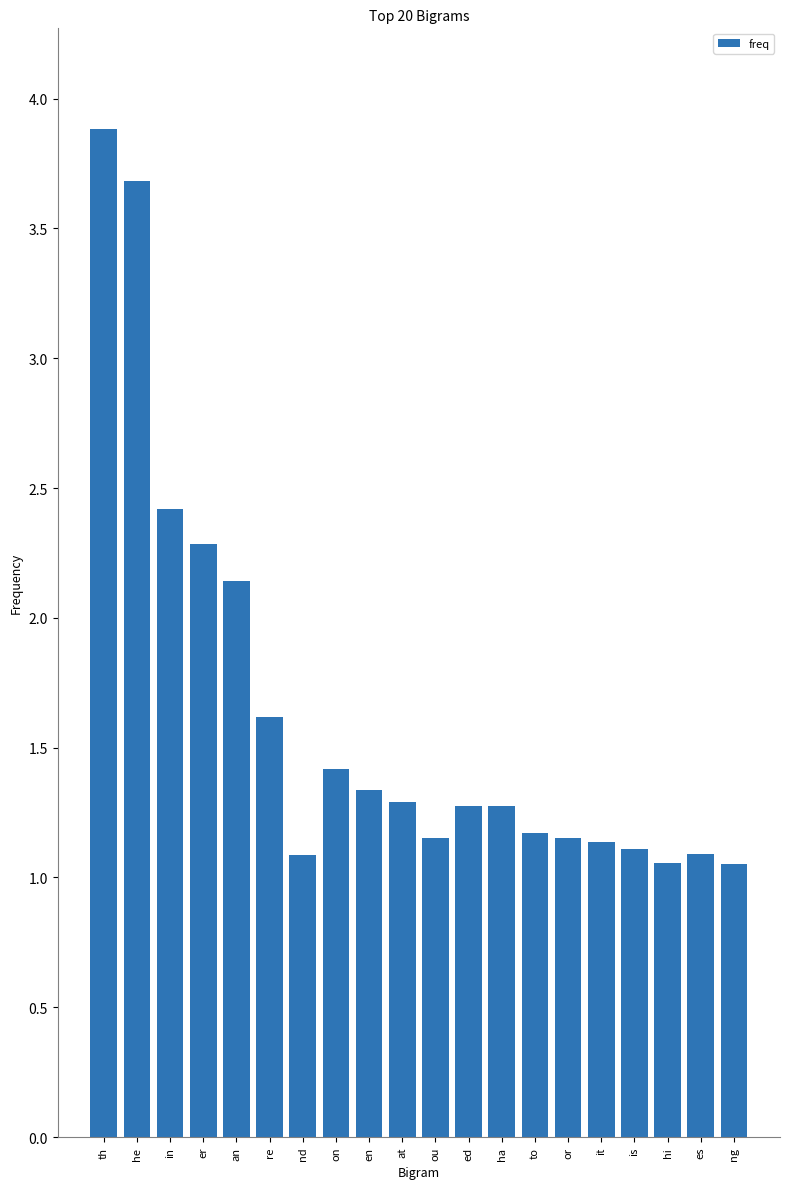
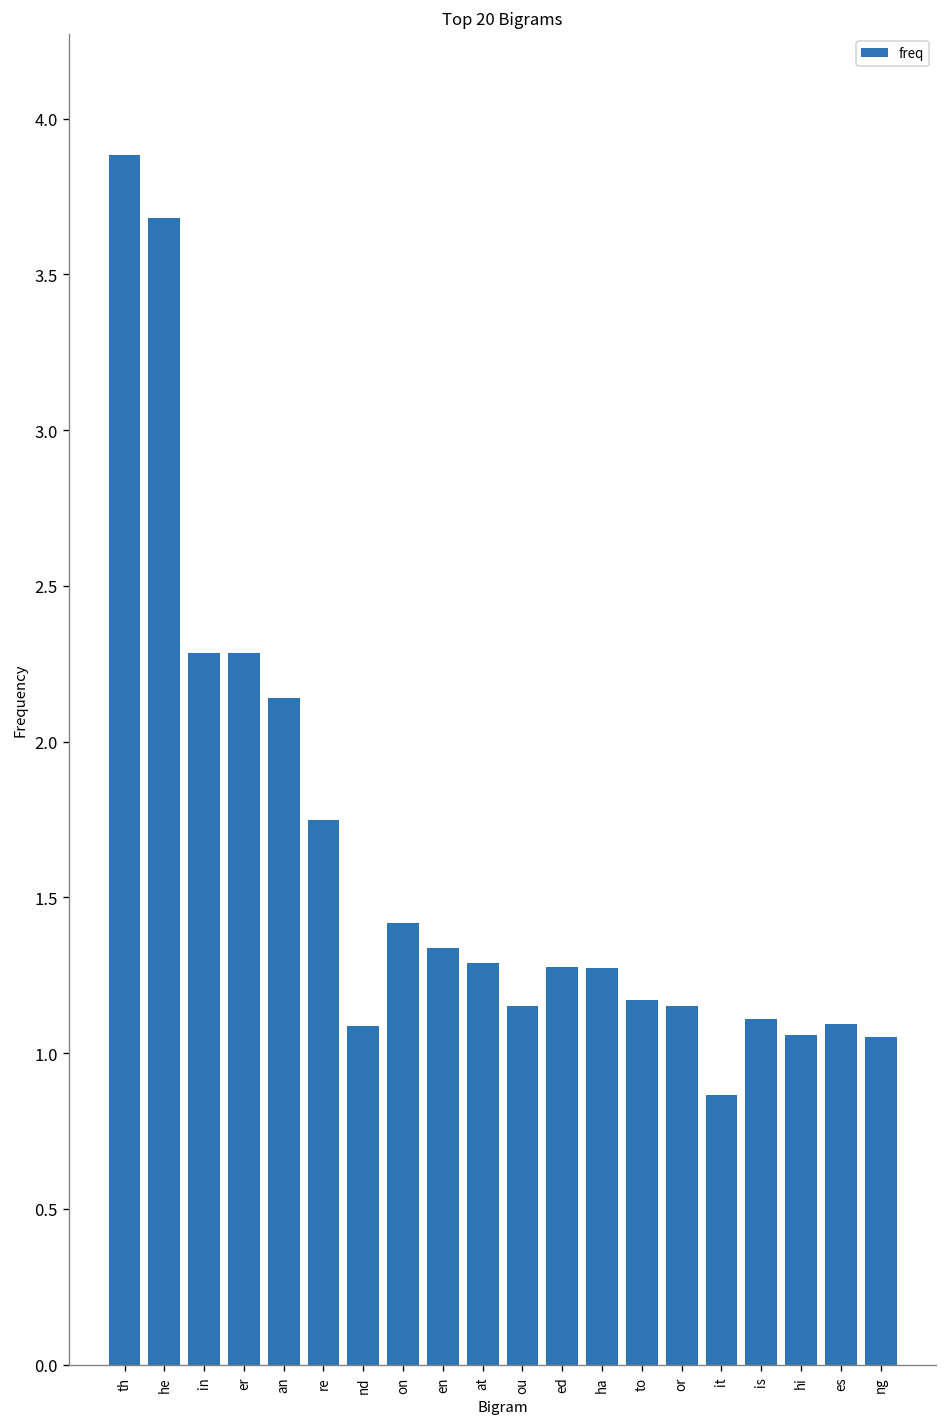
in: 2.42 -> 2.28
re: 1.62 -> 1.75
it: 1.13 -> 0.87
